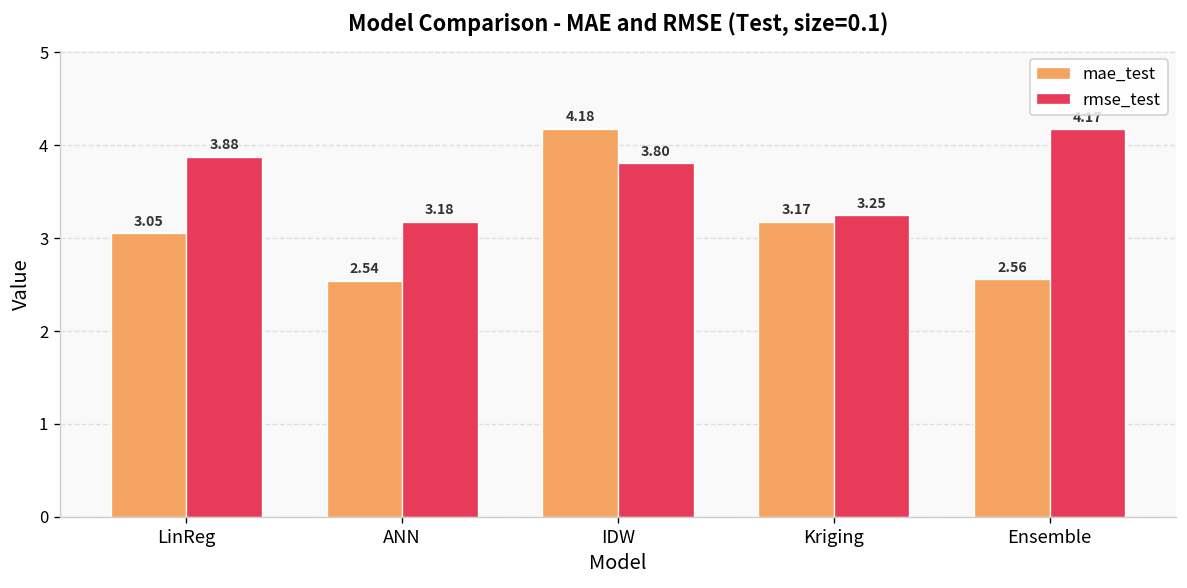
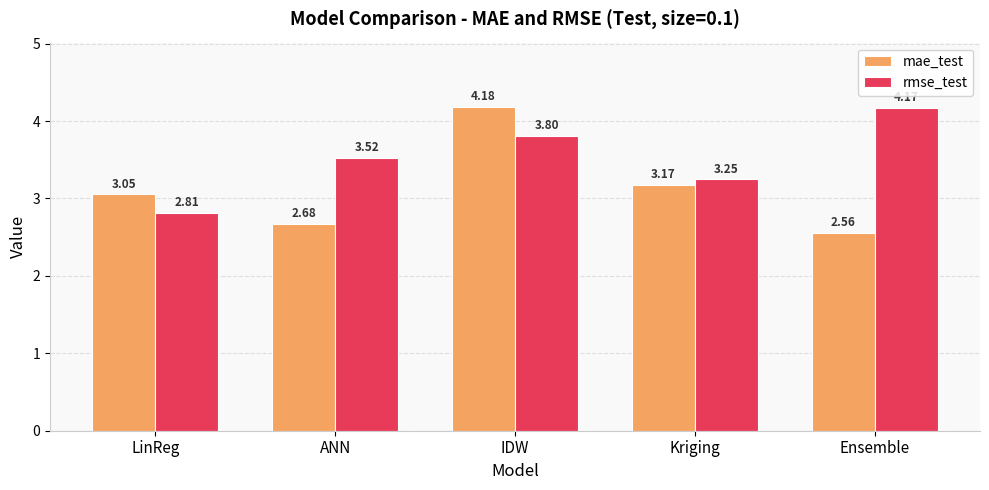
rmse_test, LinReg: 3.88 -> 2.81
mae_test, ANN: 2.54 -> 2.68
rmse_test, ANN: 3.18 -> 3.52
